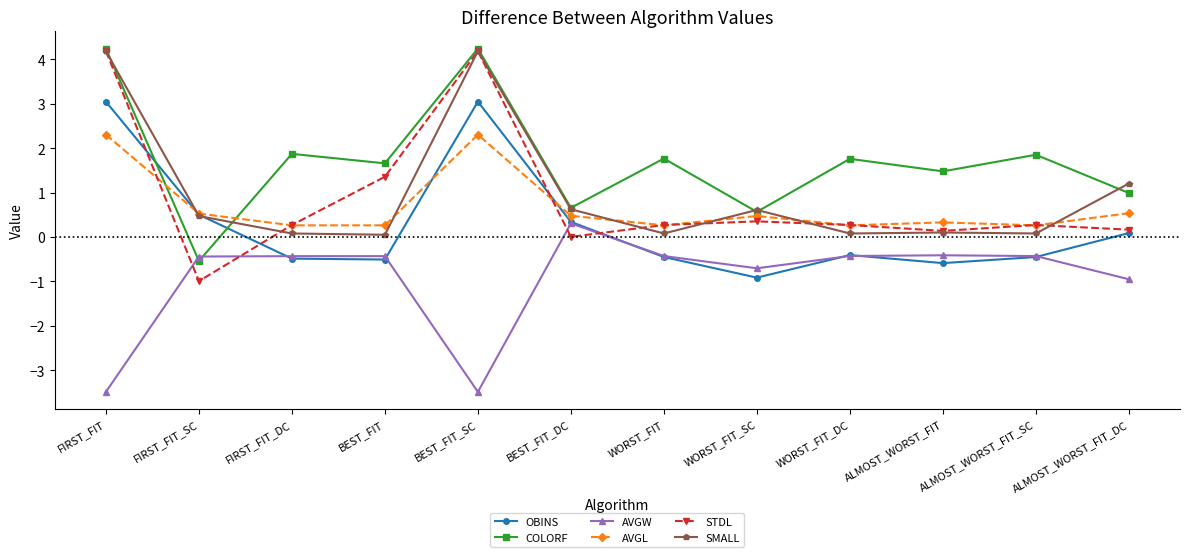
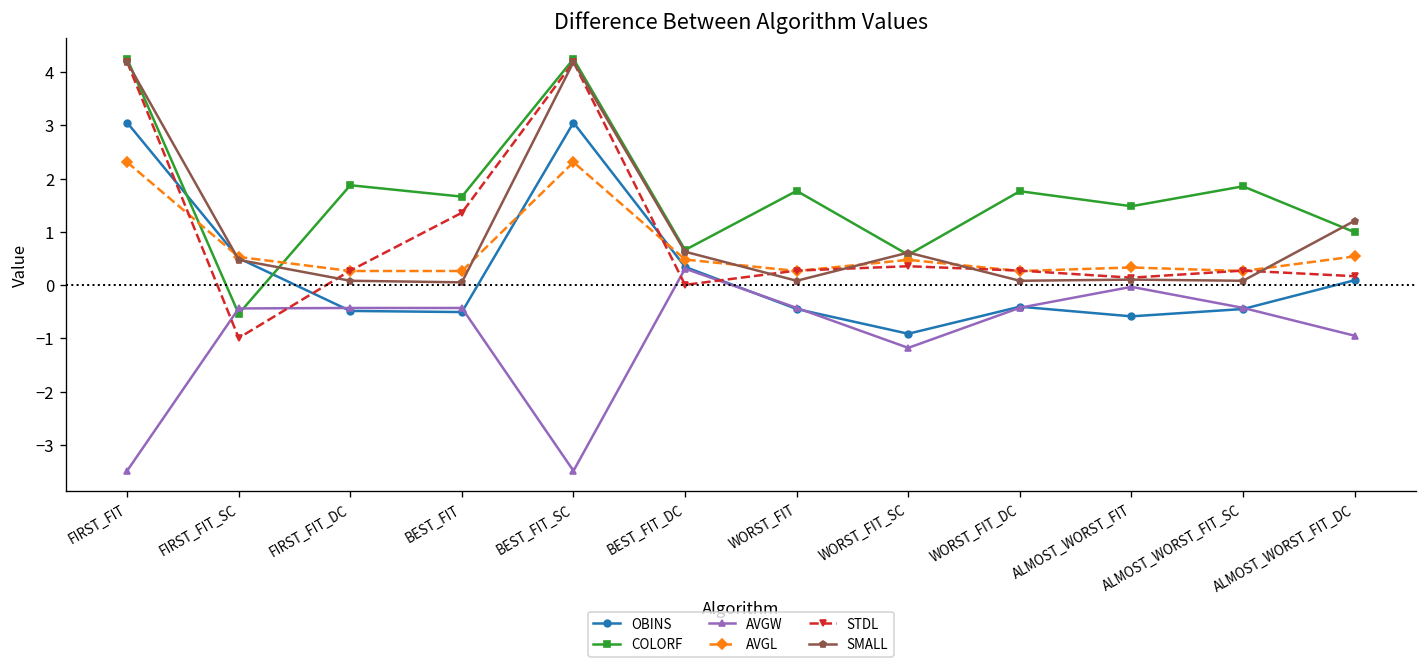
AVGW, WORST_FIT_SC: -0.7 -> -1.2
AVGW, ALMOST_WORST_FIT: -0.4 -> 0.0
